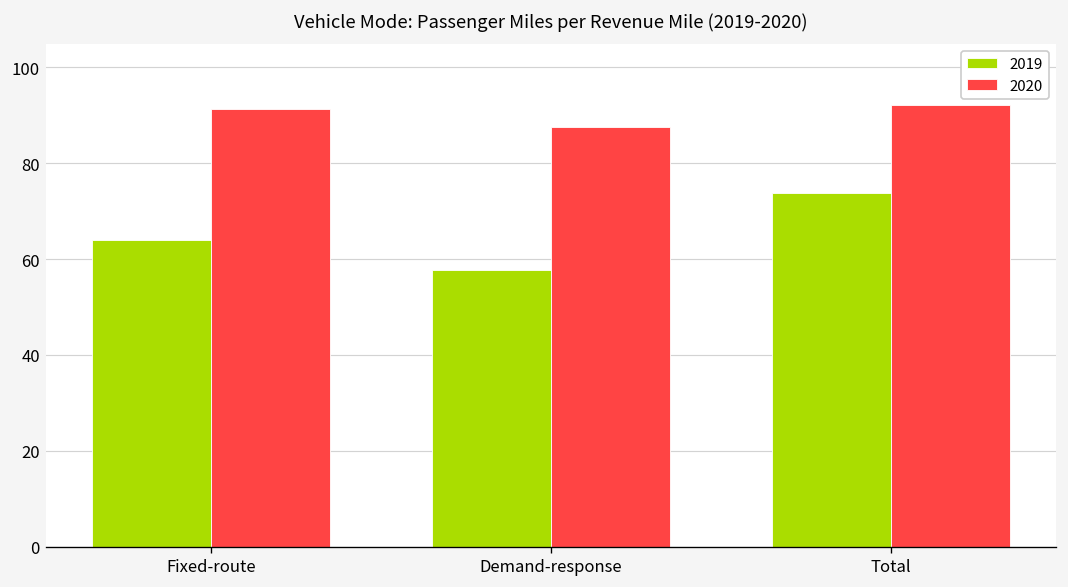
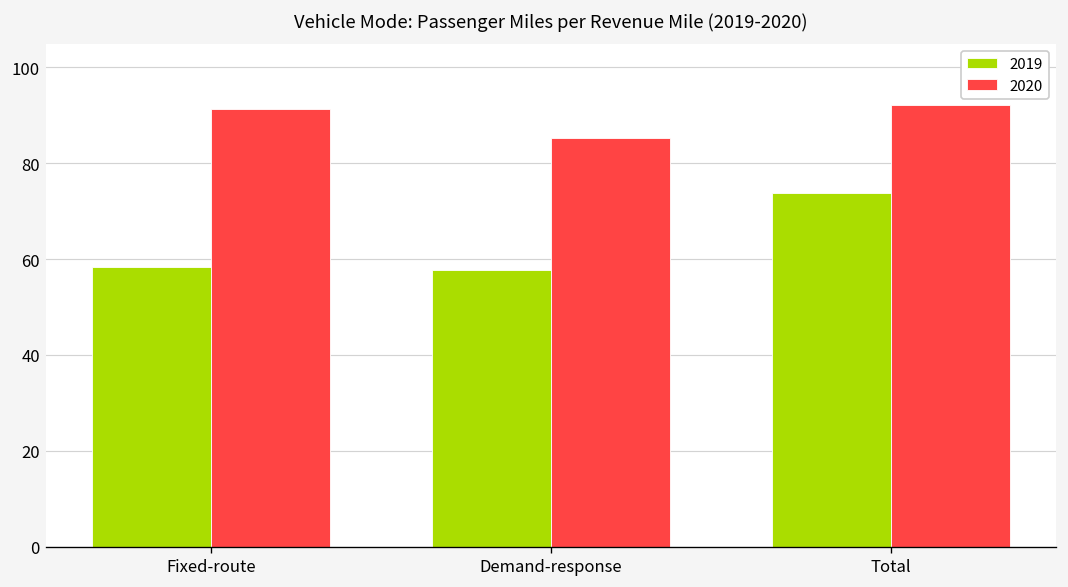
2019, Fixed-route: 64 -> 58
2020, Demand-response: 88 -> 85
